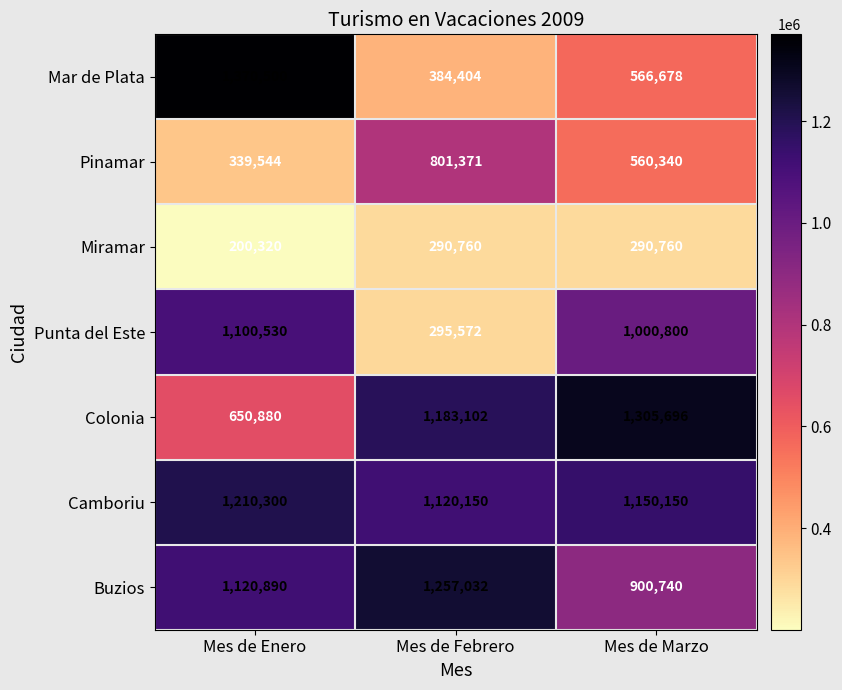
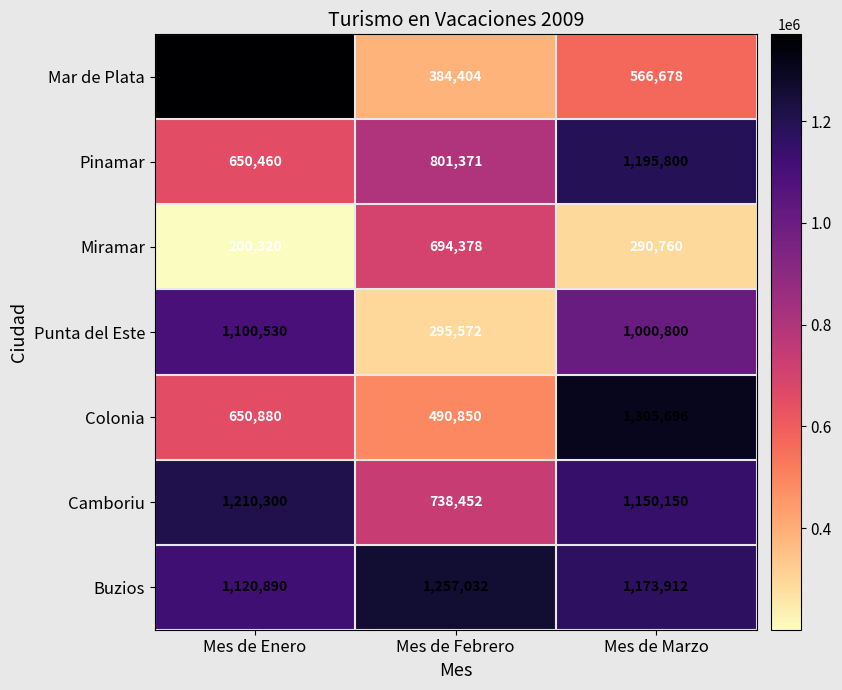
Pinamar, Mes de Enero: 339,544 -> 650,460
Pinamar, Mes de Marzo: 560,340 -> 1,195,800
Miramar, Mes de Febrero: 290,760 -> 694,378
Colonia, Mes de Febrero: 1,183,102 -> 490,850
Camboriu, Mes de Febrero: 1,120,150 -> 738,452
Buzios, Mes de Marzo: 900,740 -> 1,173,912
